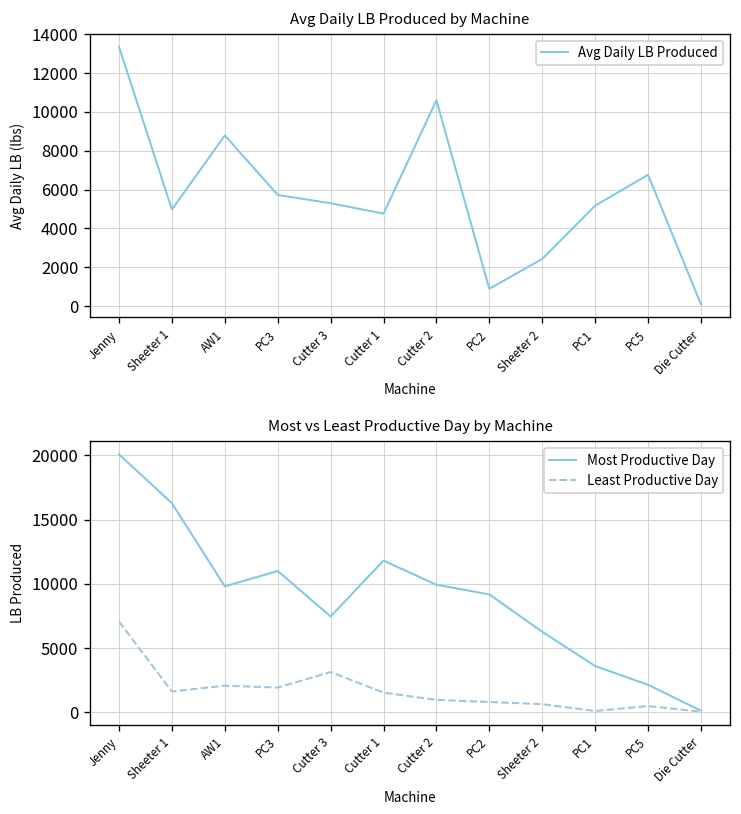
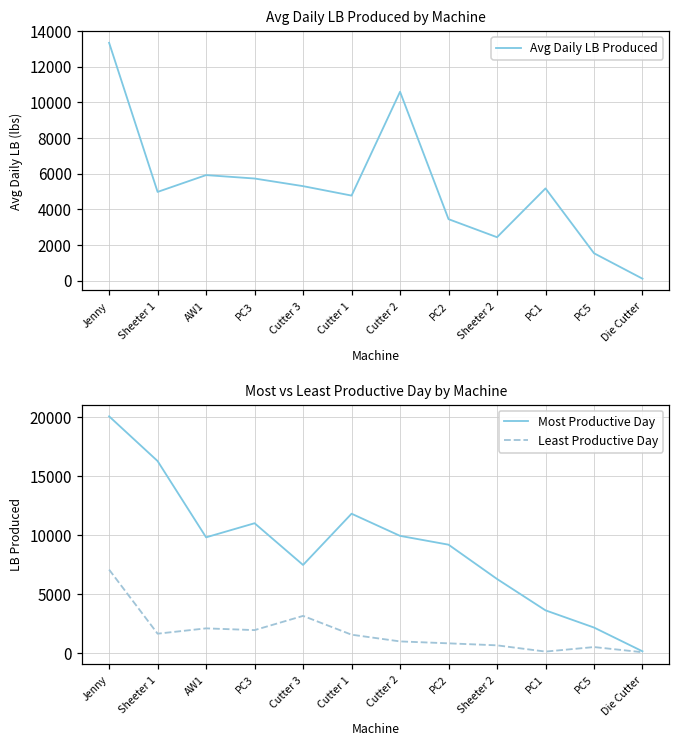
Avg Daily LB Produced by Machine, AW1: 8800 -> 5900
Avg Daily LB Produced by Machine, PC2: 900 -> 3400
Avg Daily LB Produced by Machine, PC5: 6800 -> 1500
